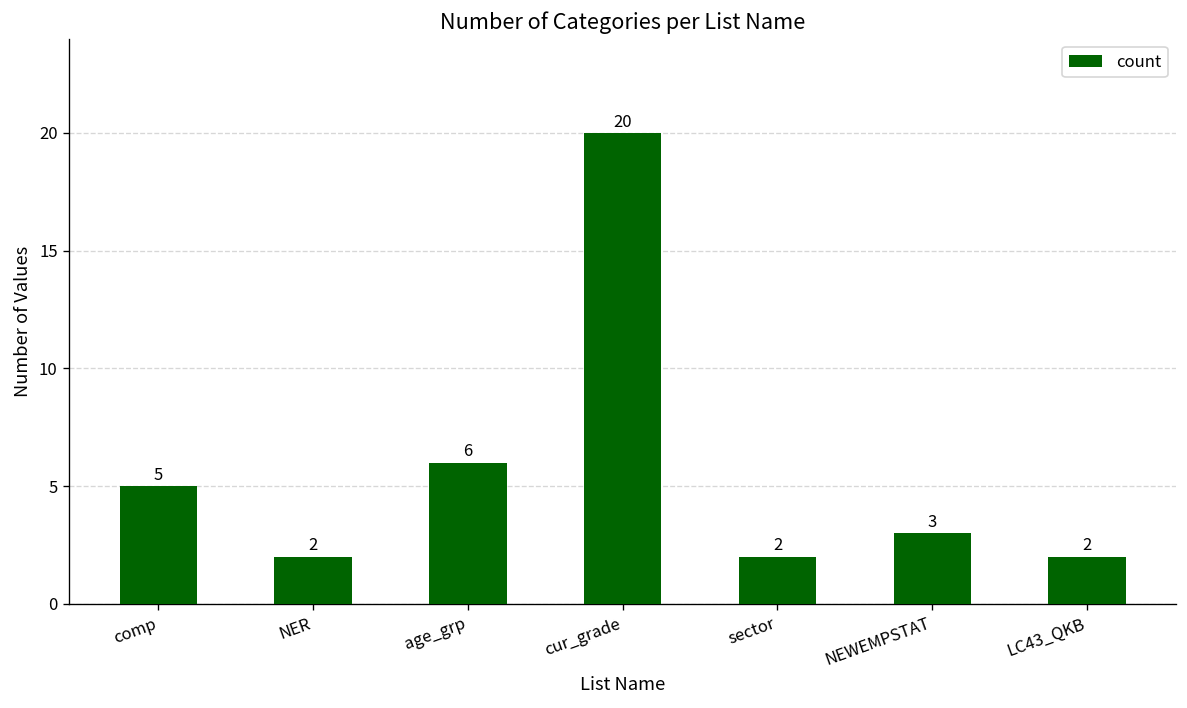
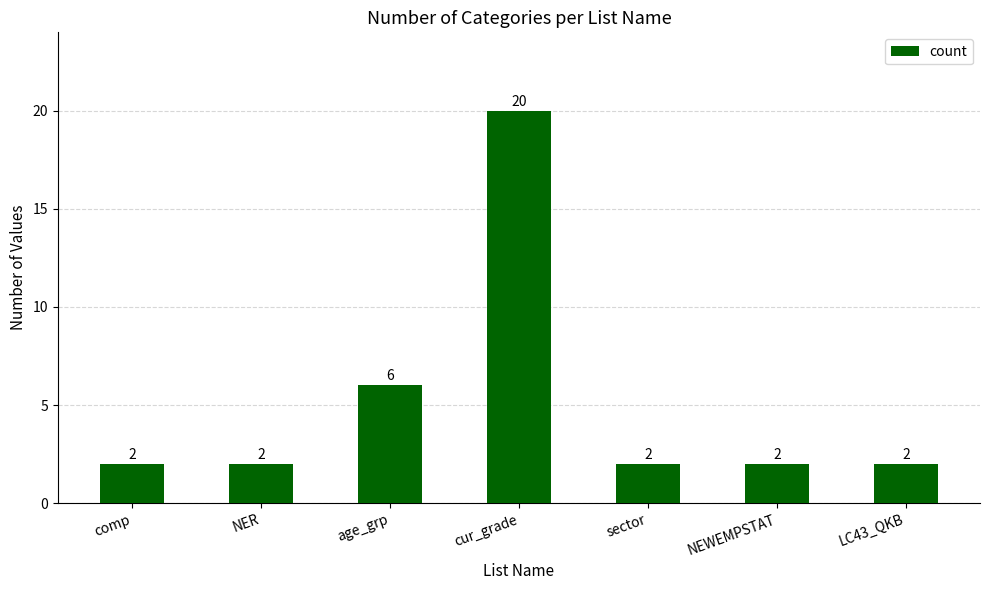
comp: 5 -> 2
NEWEMPSTAT: 3 -> 2
